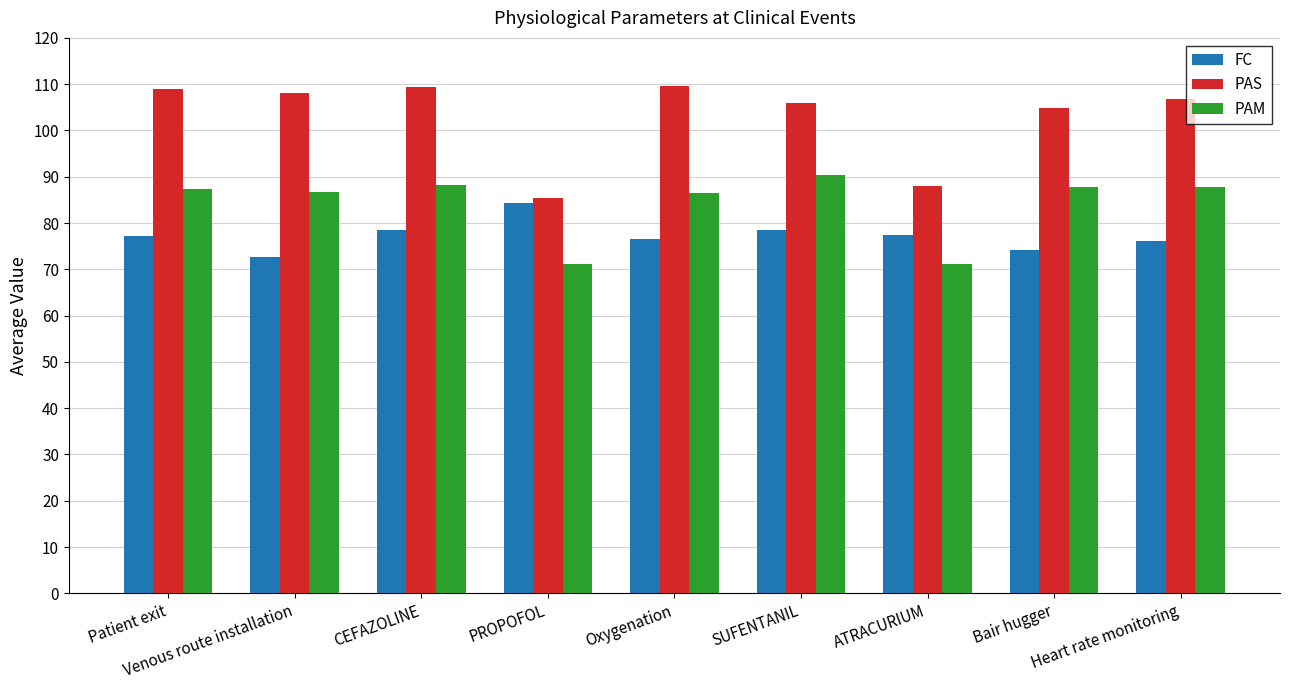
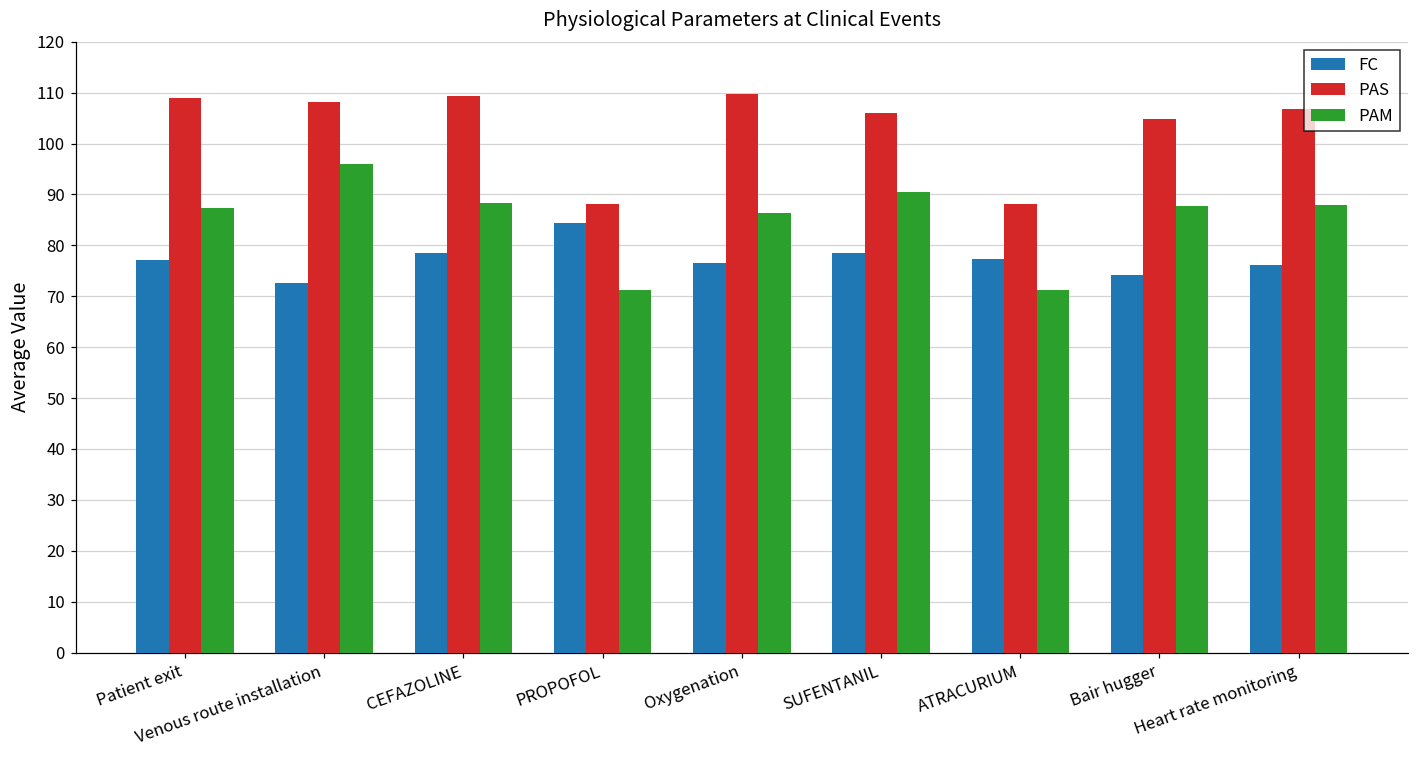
PAM, Venous route installation: 87 -> 96
PAS, PROPOFOL: 86 -> 88
